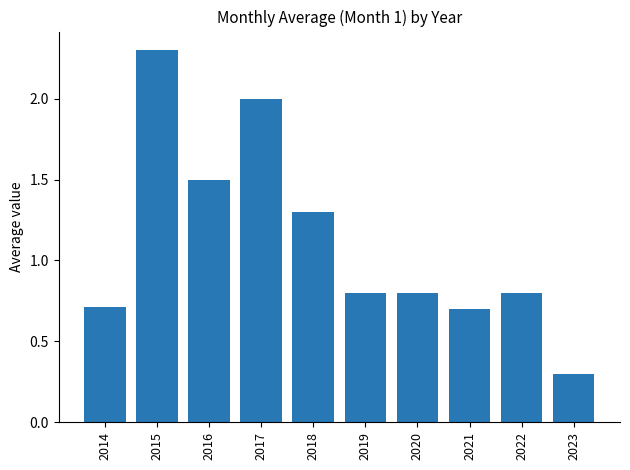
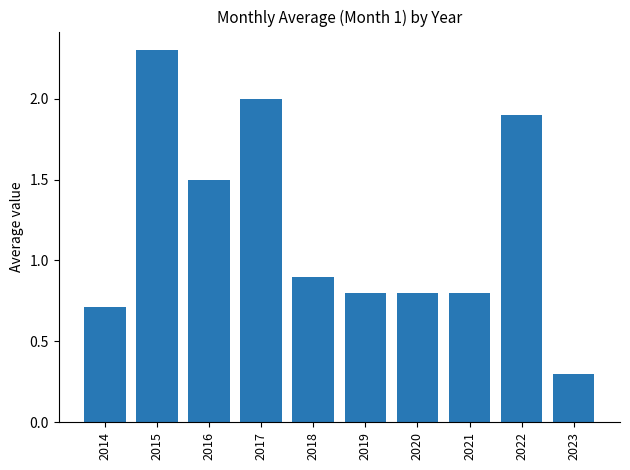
2018: 1.3 -> 0.9
2021: 0.7 -> 0.8
2022: 0.8 -> 1.9
